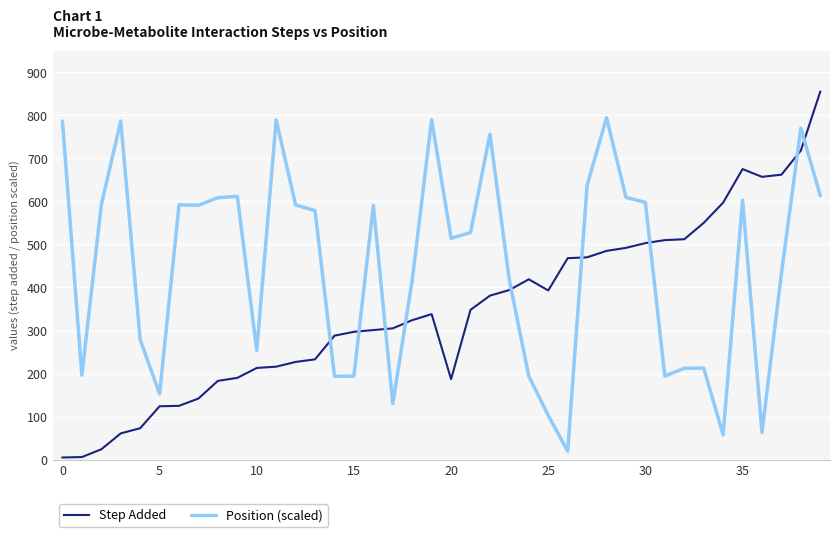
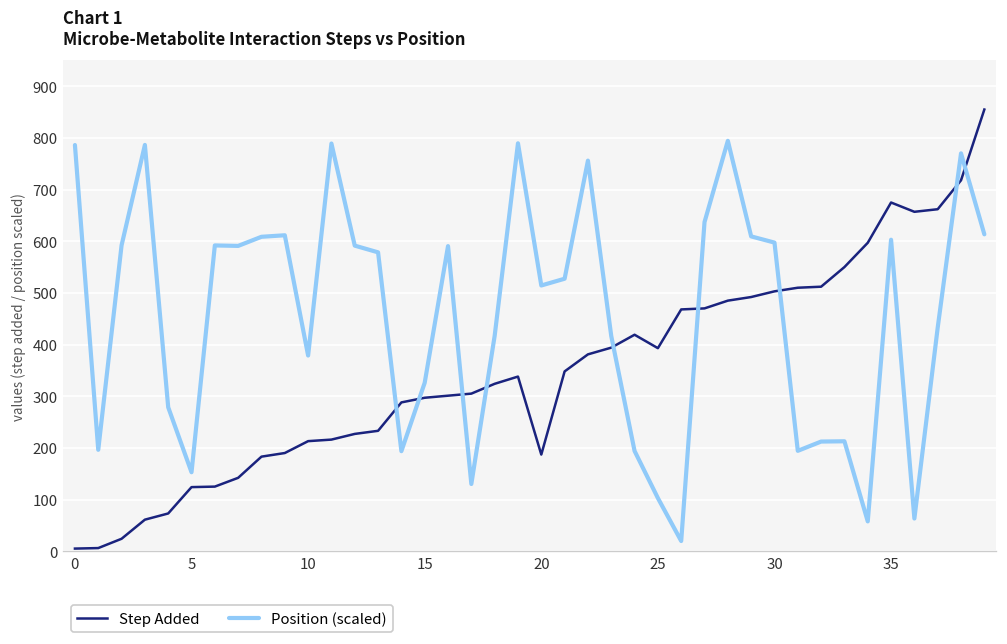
Position (scaled), 10: 250 -> 380
Position (scaled), 15: 190 -> 330
